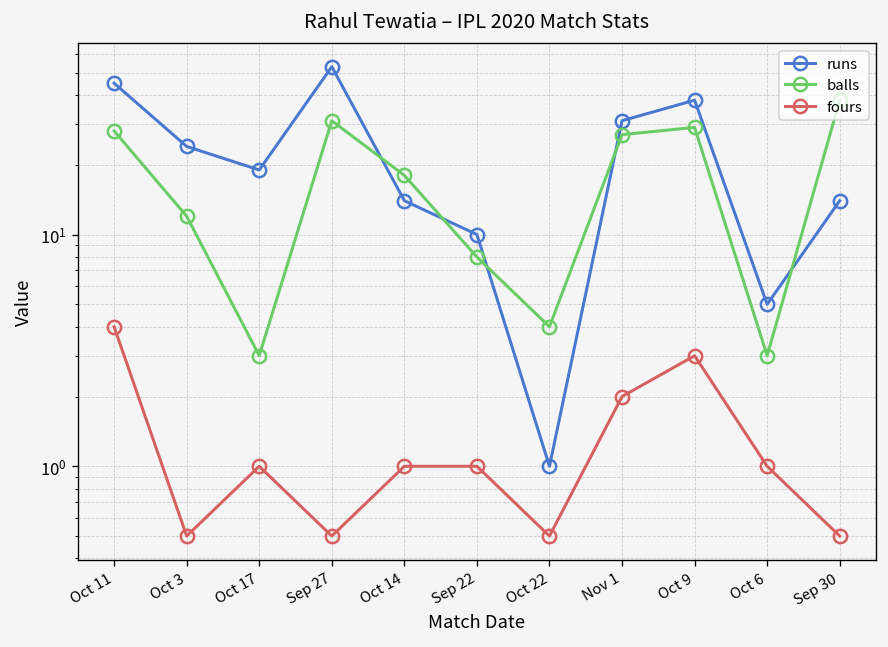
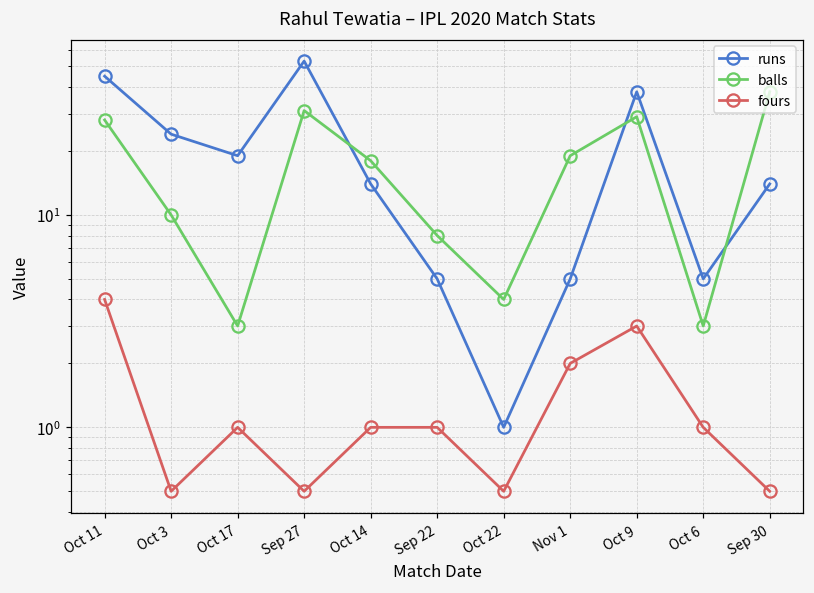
balls, Oct 3: 12 -> 10
runs, Sep 22: 10 -> 5
runs, Nov 1: 31 -> 5
balls, Nov 1: 27 -> 19
